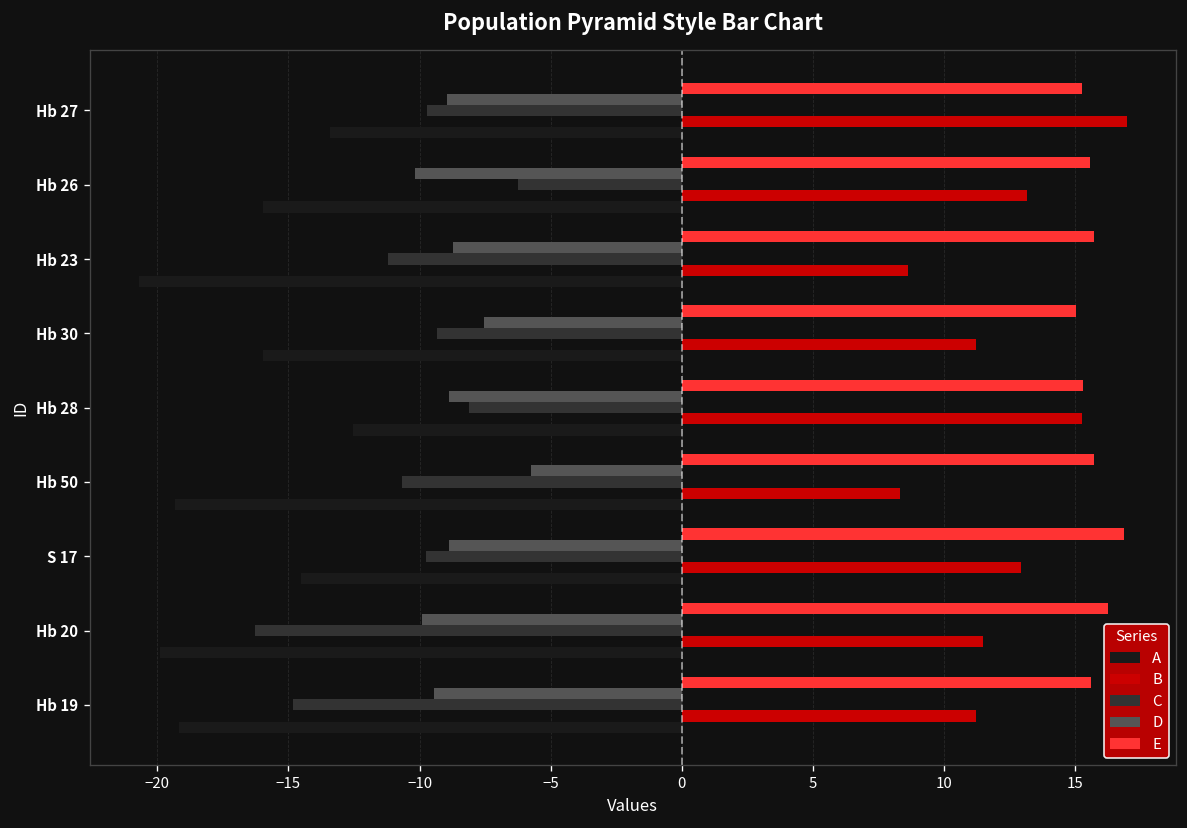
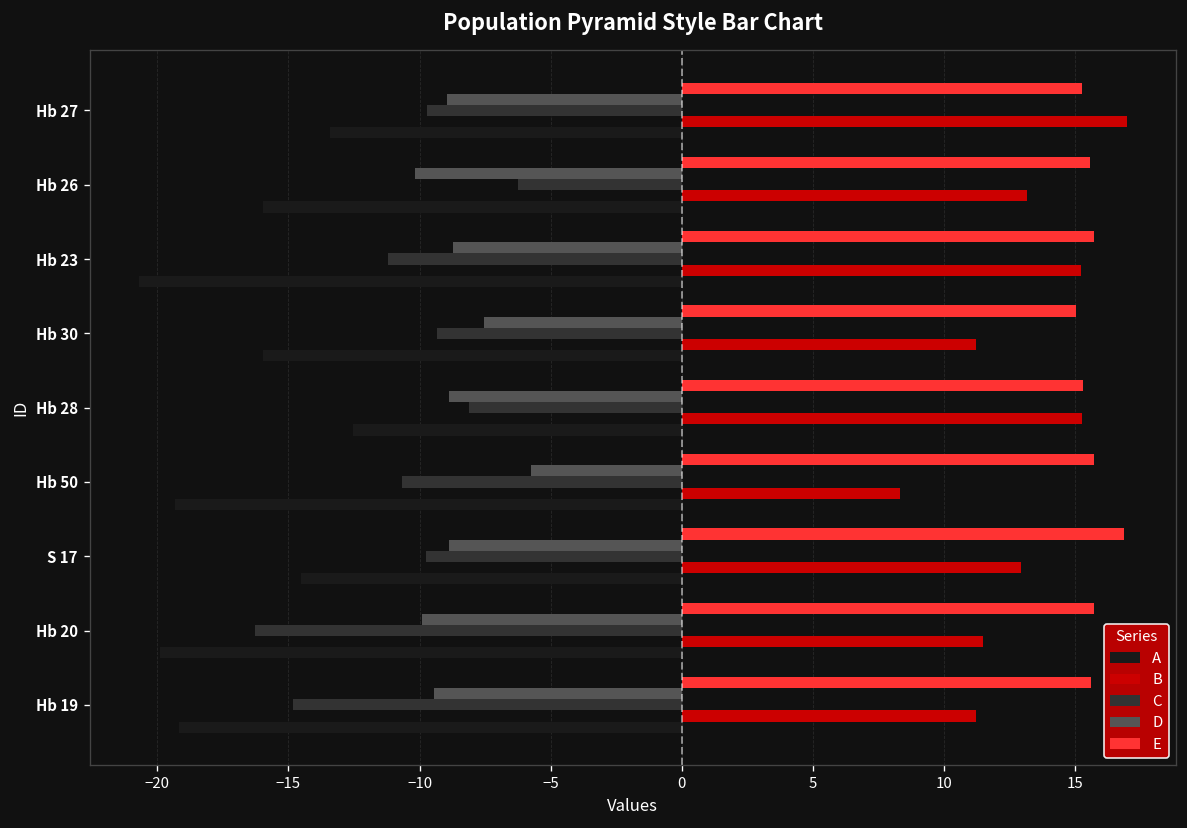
B, Hb 23: 8.6 -> 15.2
E, Hb 20: 16.3 -> 15.7
